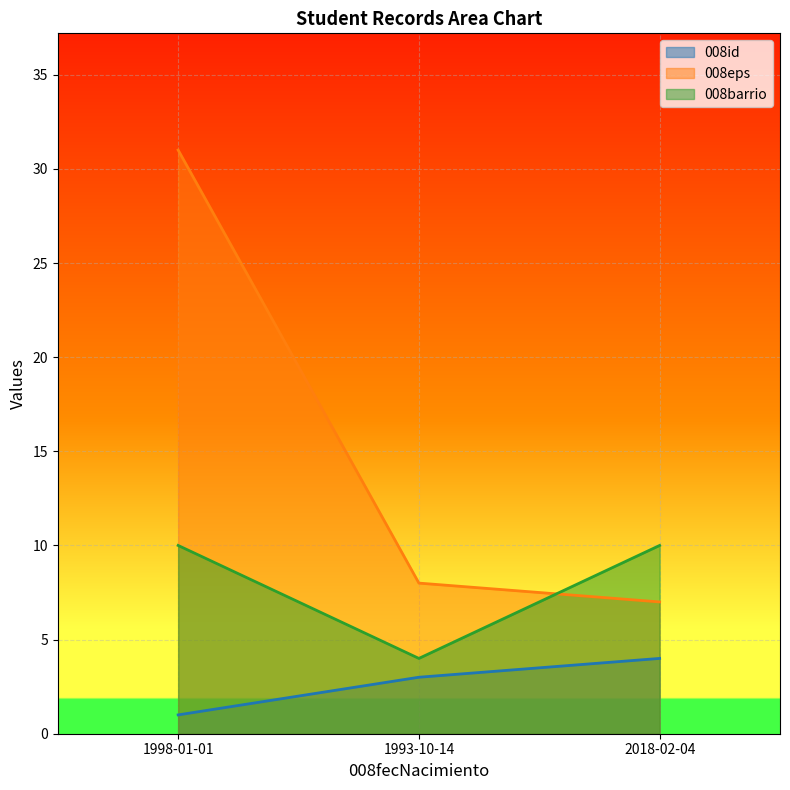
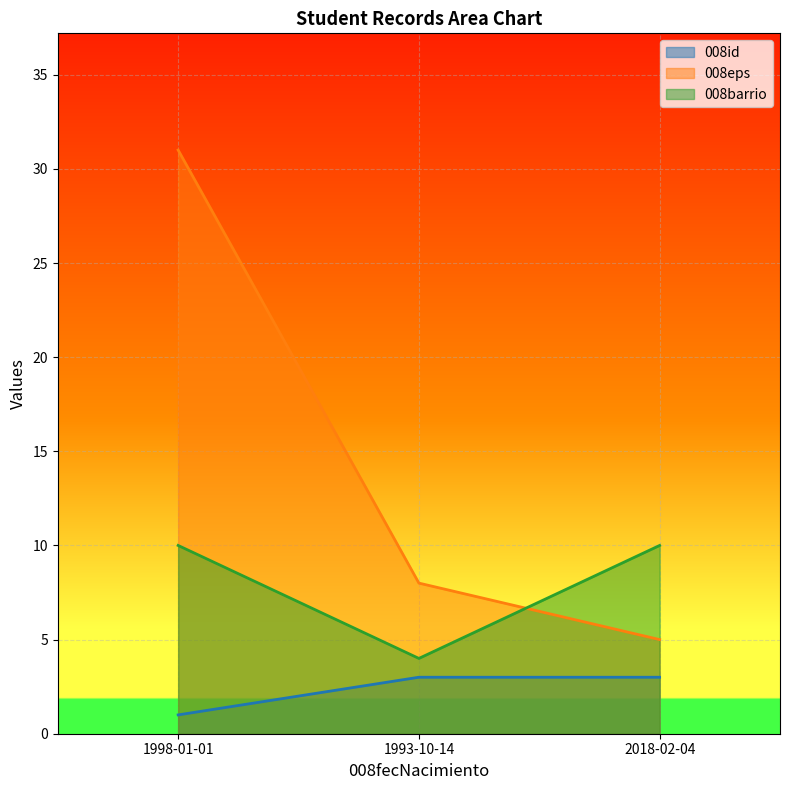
008id, 2018-02-04: 4 -> 3
008eps, 2018-02-04: 7 -> 5
